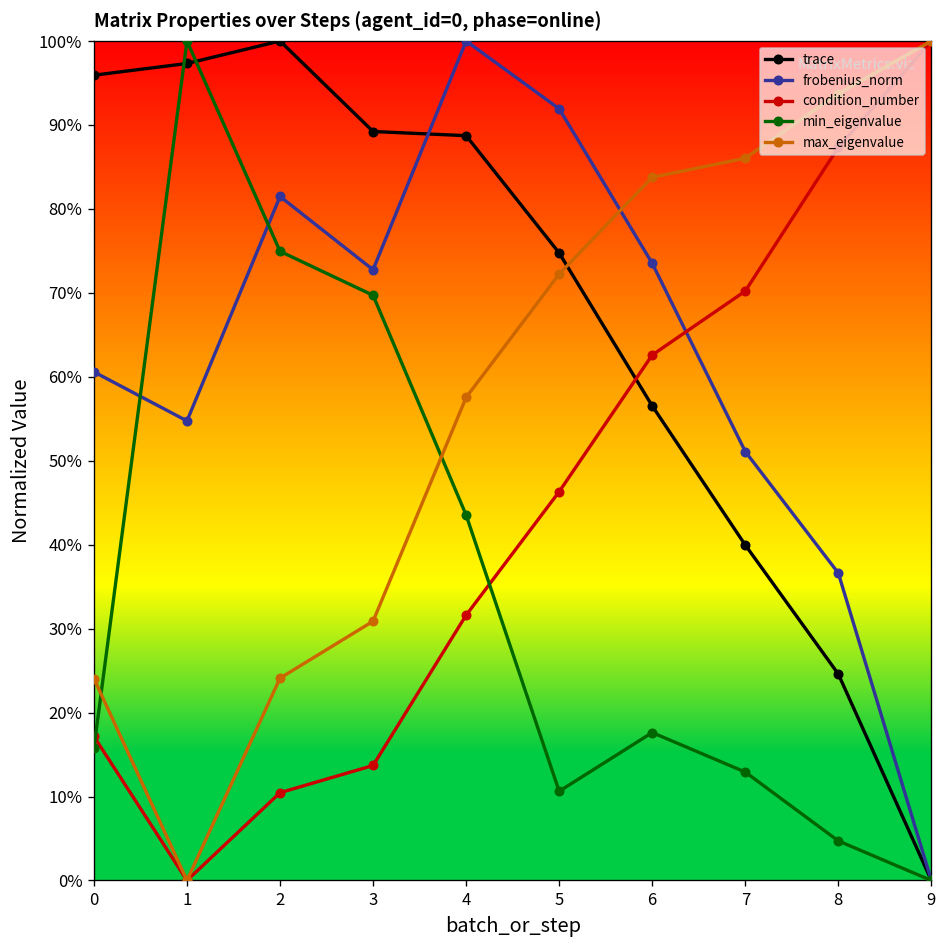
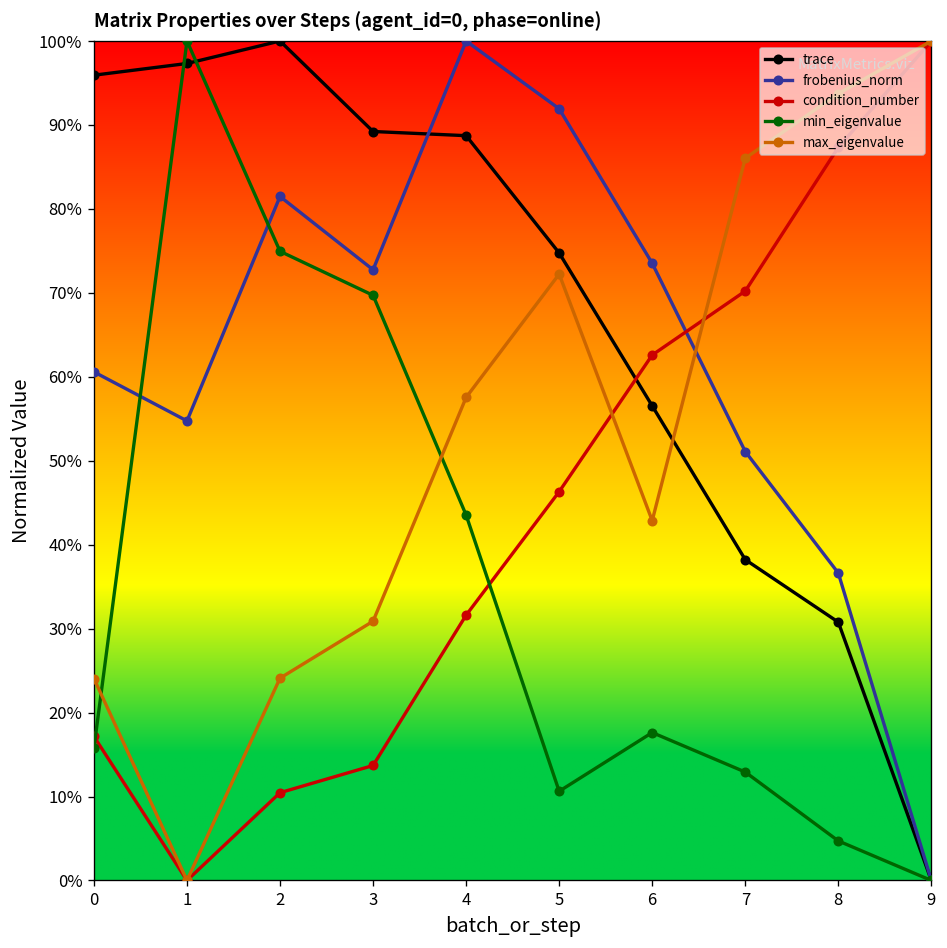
max_eigenvalue, 6: 84% -> 43%
trace, 7: 40% -> 38%
trace, 8: 25% -> 31%
